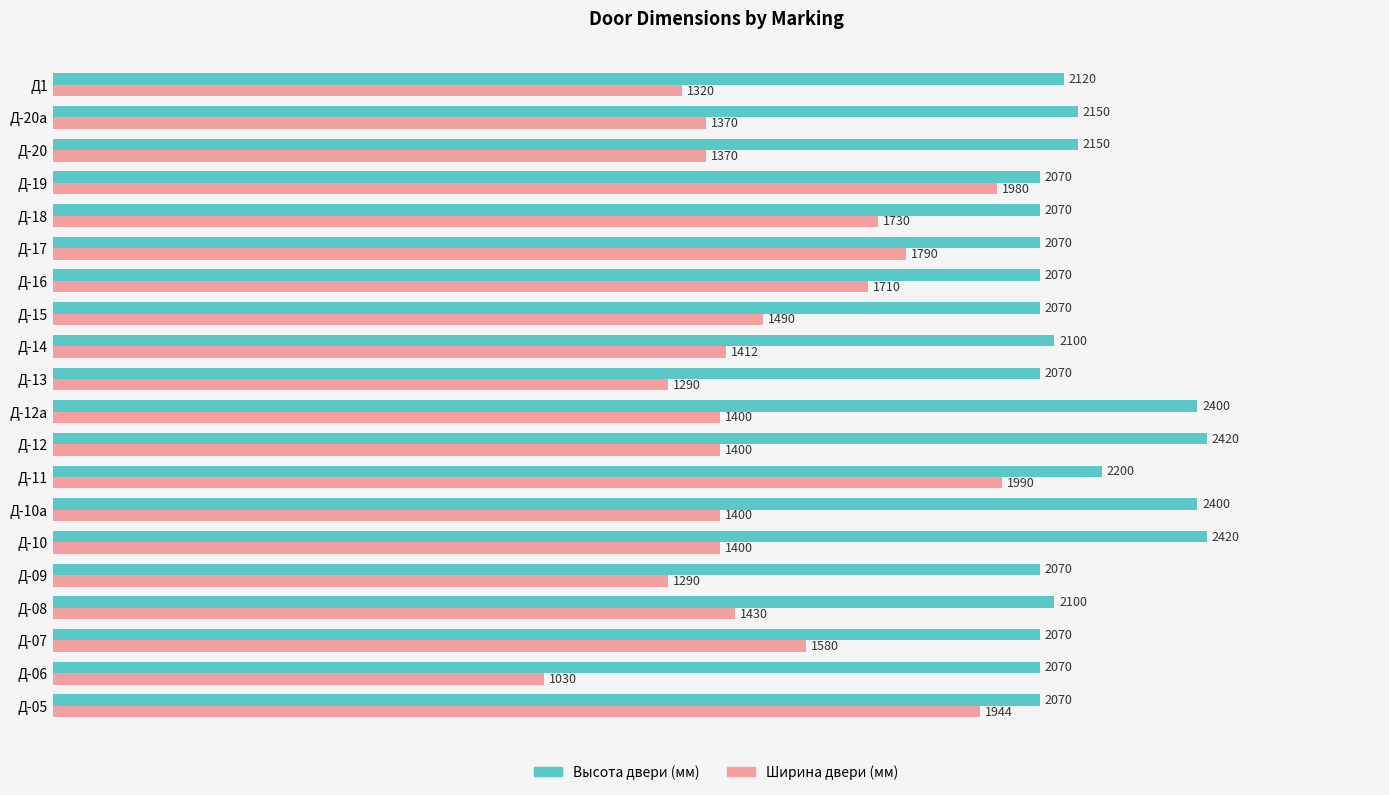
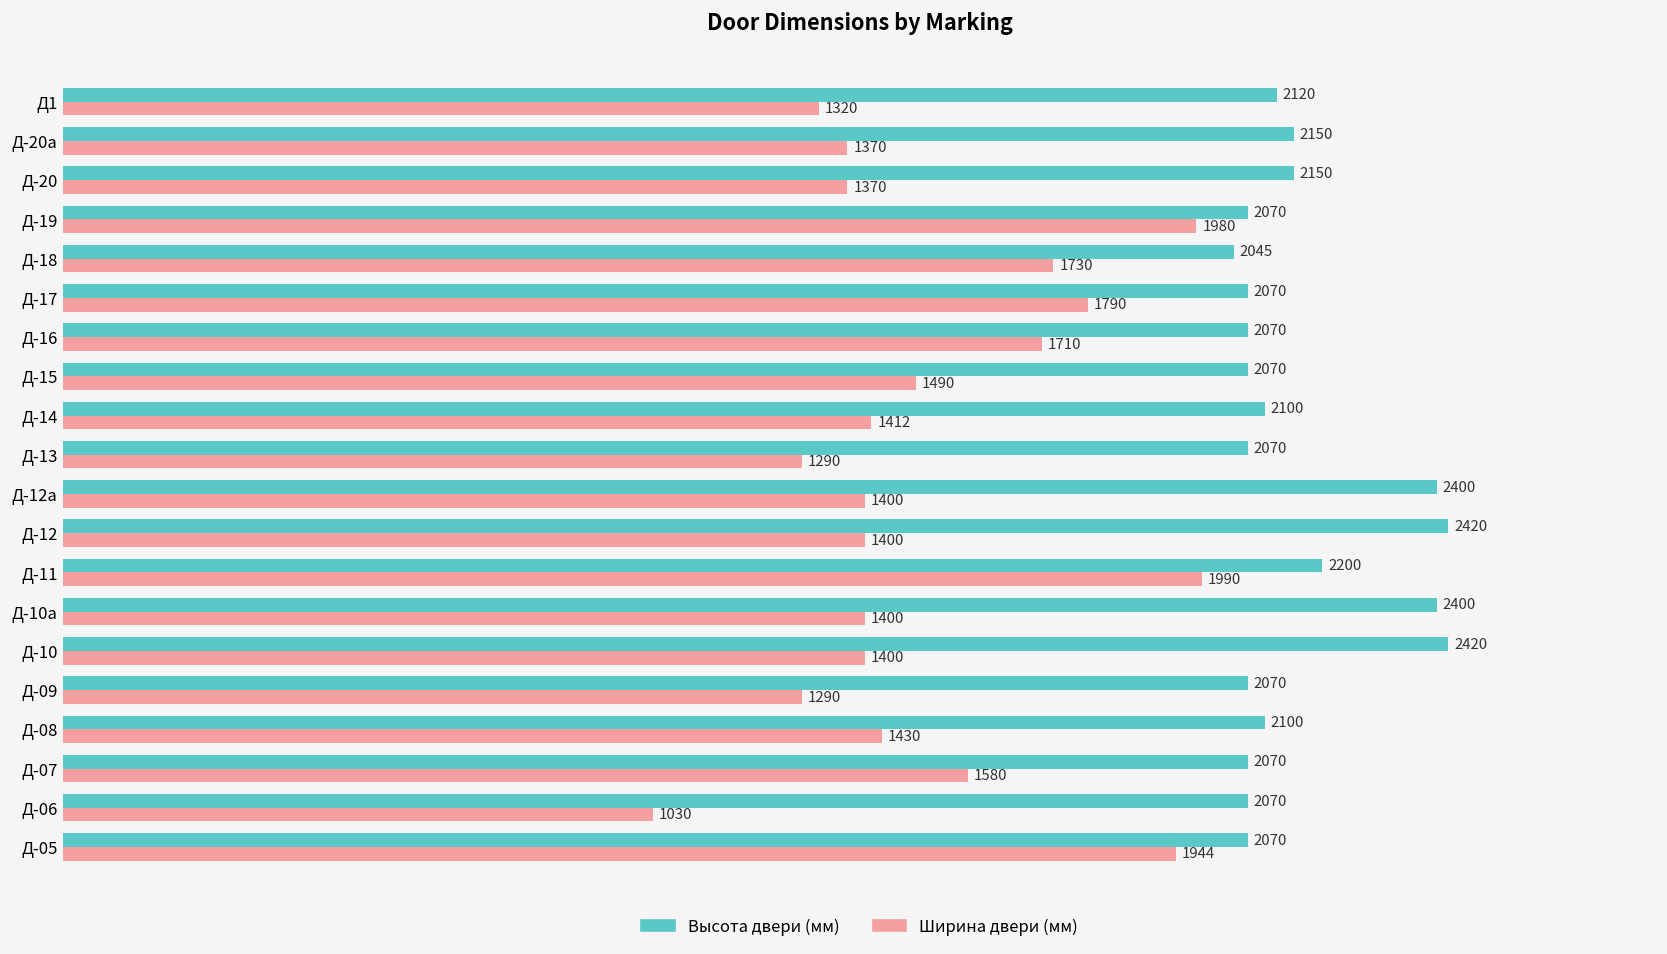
Высота двери (мм), Д-18: 2070 -> 2045
